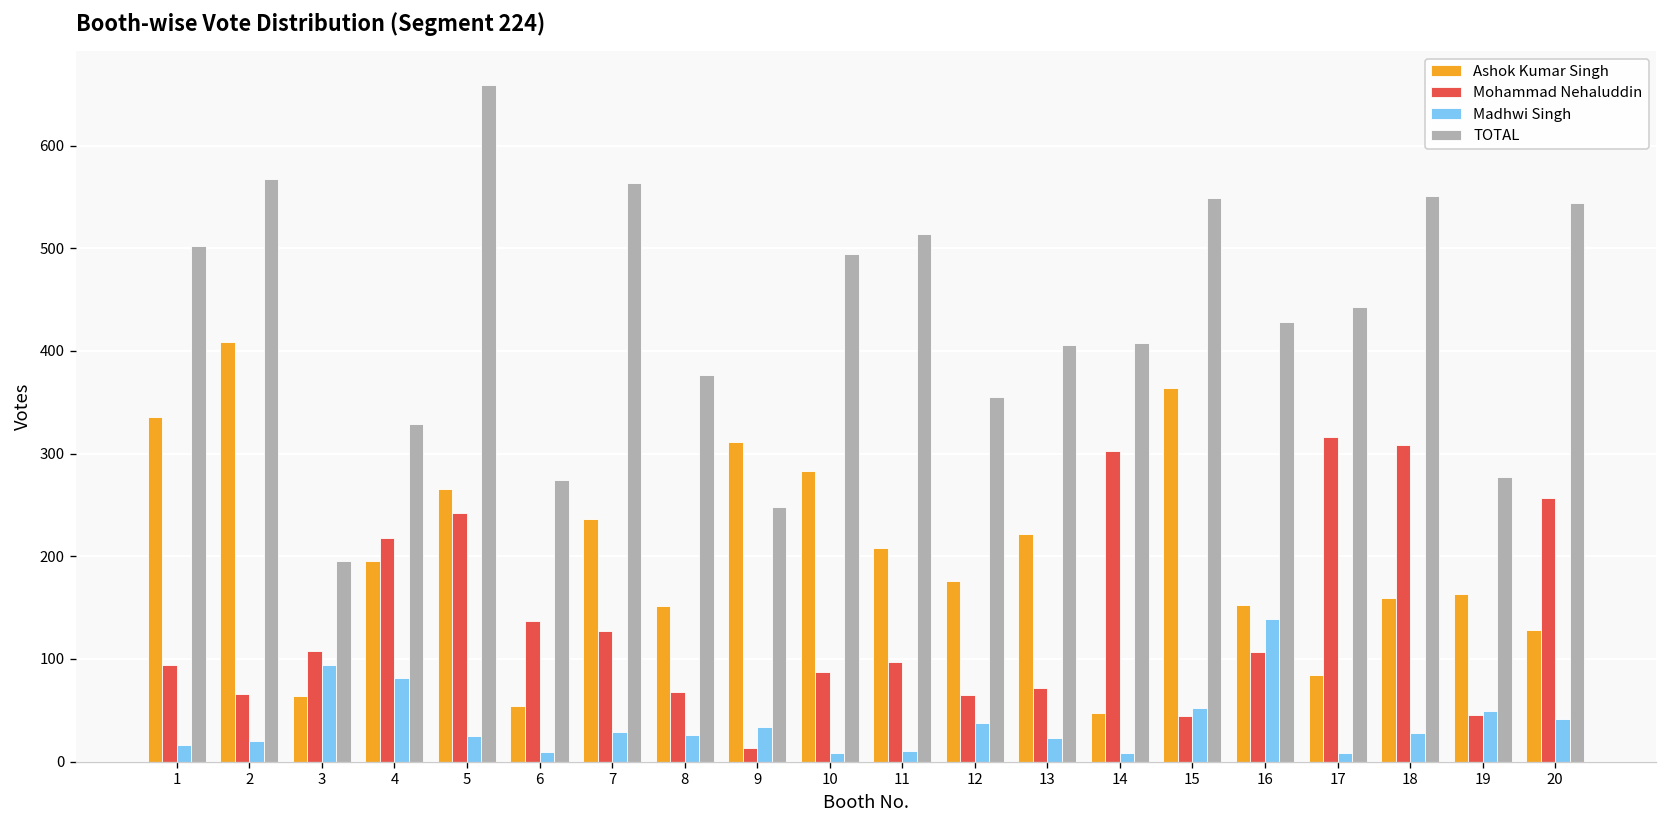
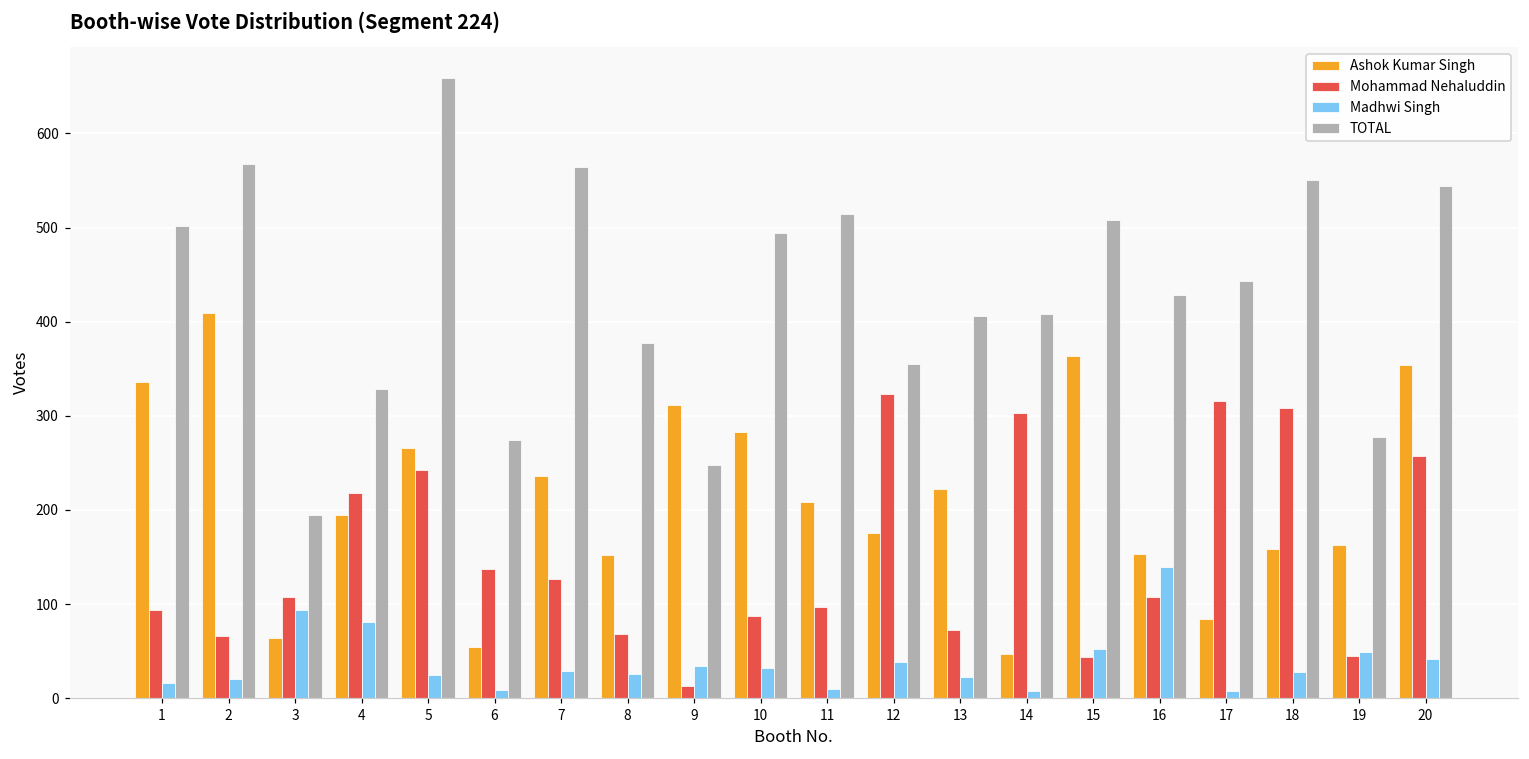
Madhwi Singh, 10: 10 -> 30
Mohammad Nehaluddin, 12: 70 -> 320
TOTAL, 15: 550 -> 510
Ashok Kumar Singh, 20: 130 -> 350
